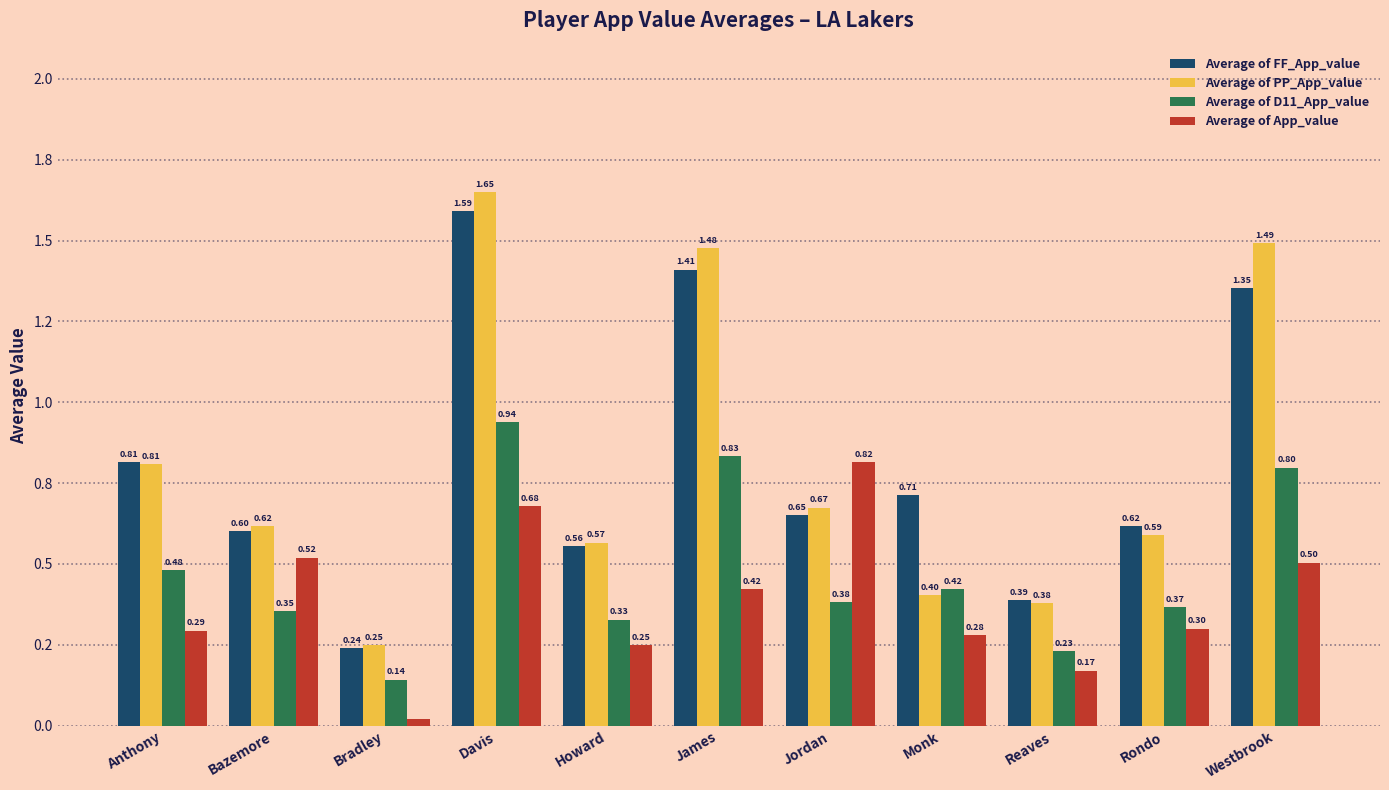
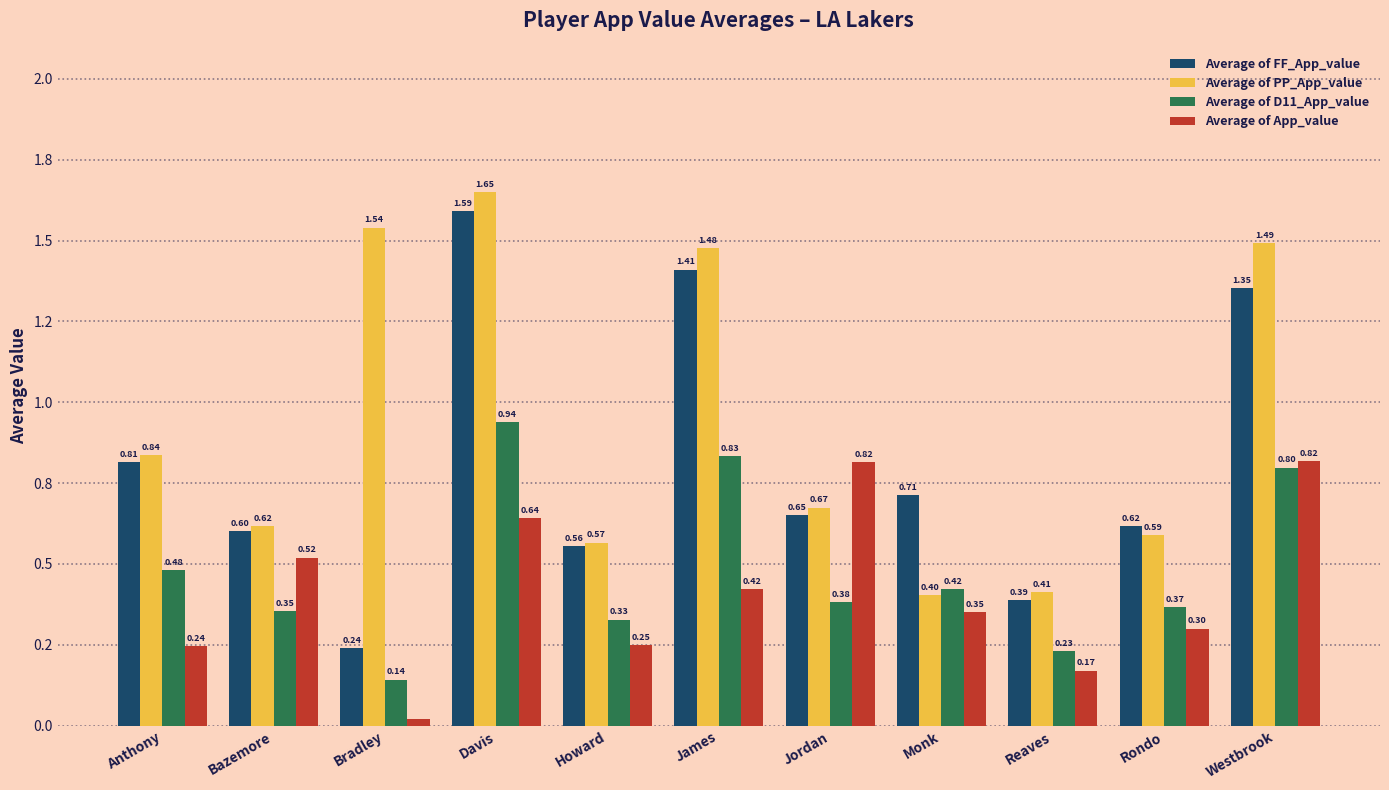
Average of PP_App_value, Anthony: 0.81 -> 0.84
Average of App_value, Anthony: 0.29 -> 0.24
Average of PP_App_value, Bradley: 0.25 -> 1.54
Average of App_value, Davis: 0.68 -> 0.64
Average of App_value, Monk: 0.28 -> 0.35
Average of PP_App_value, Reaves: 0.38 -> 0.41
Average of App_value, Westbrook: 0.50 -> 0.82
